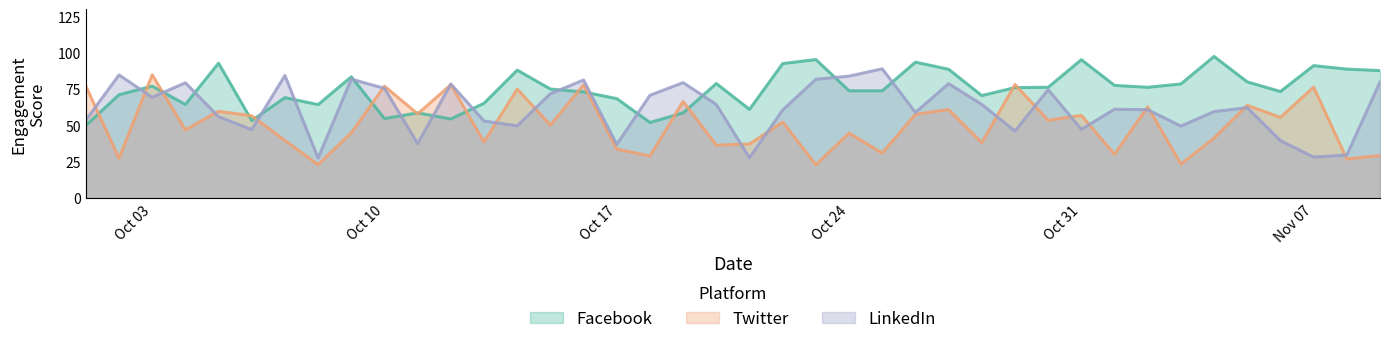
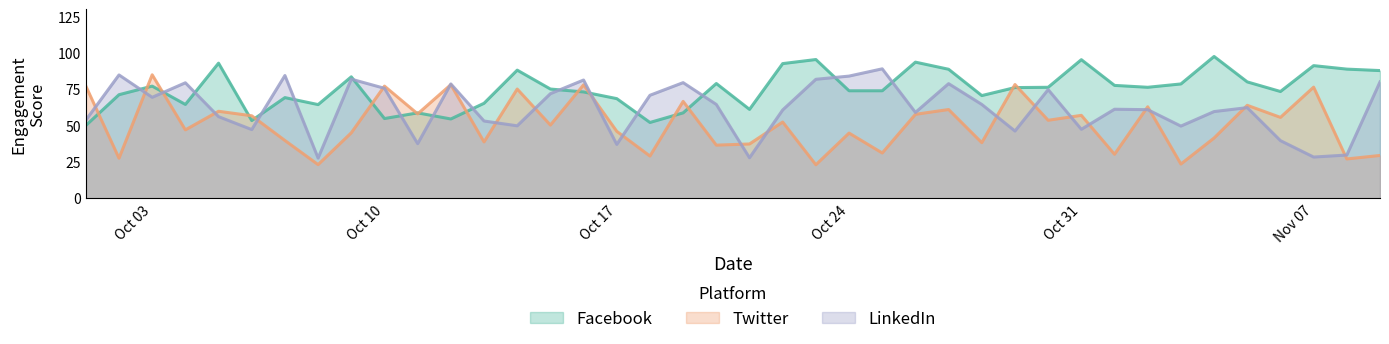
Twitter, Oct 17: 34 -> 46
